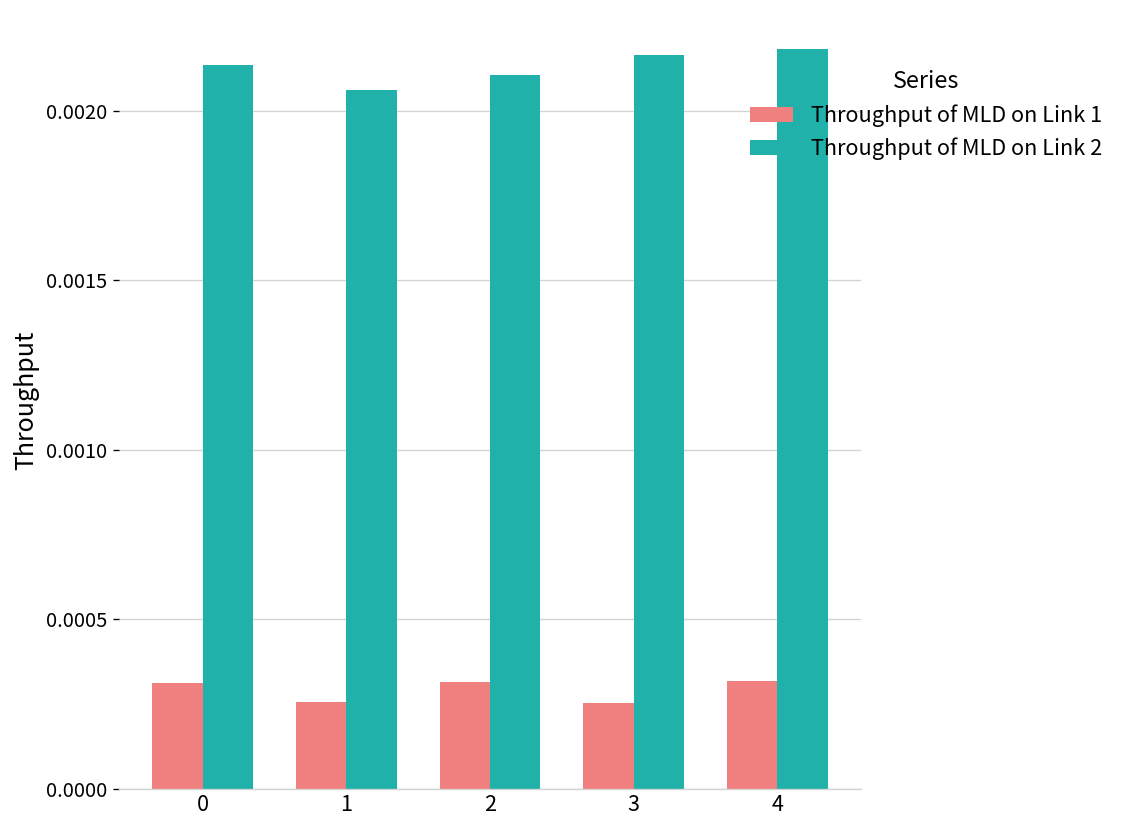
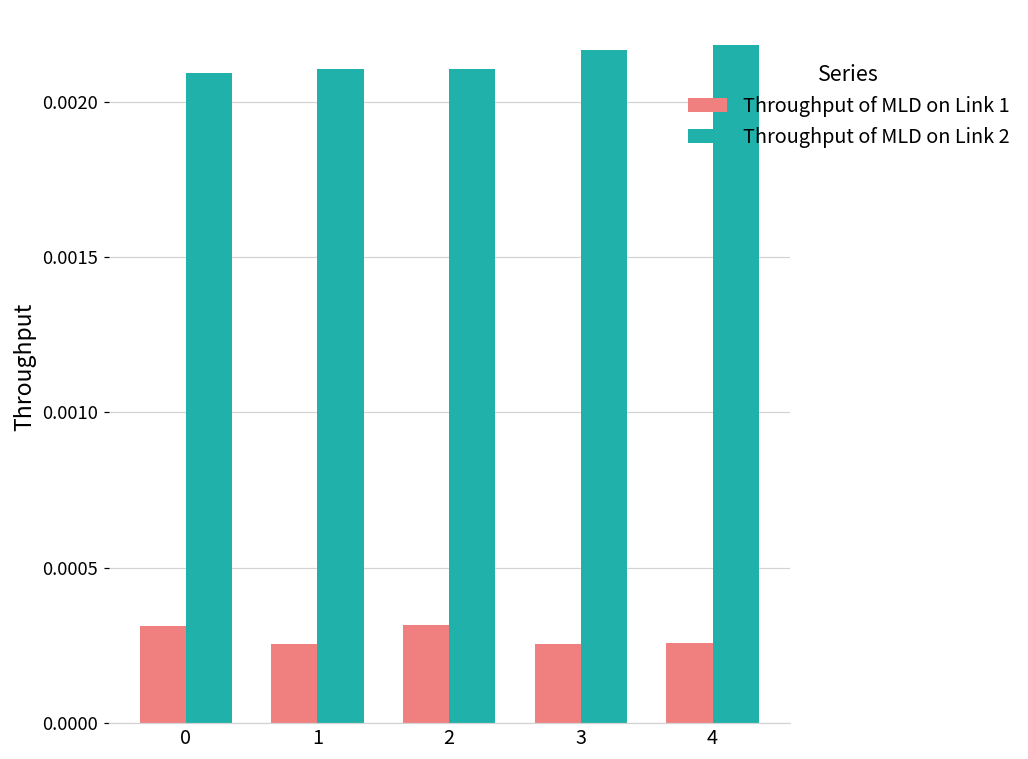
Throughput of MLD on Link 2, 0: 0.00214 -> 0.00209
Throughput of MLD on Link 2, 1: 0.00206 -> 0.00211
Throughput of MLD on Link 1, 4: 0.00032 -> 0.00026
